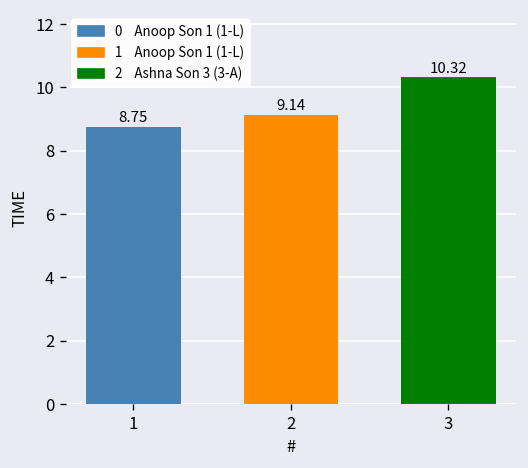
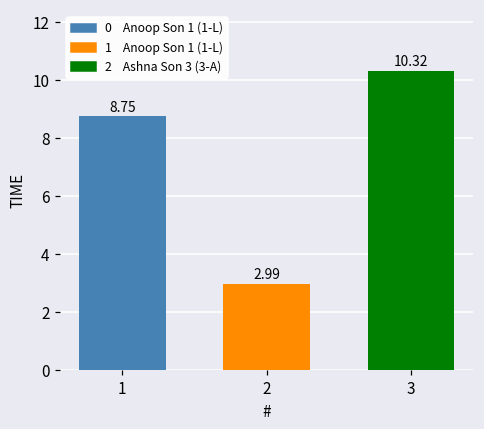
2: 9.14 -> 2.99
